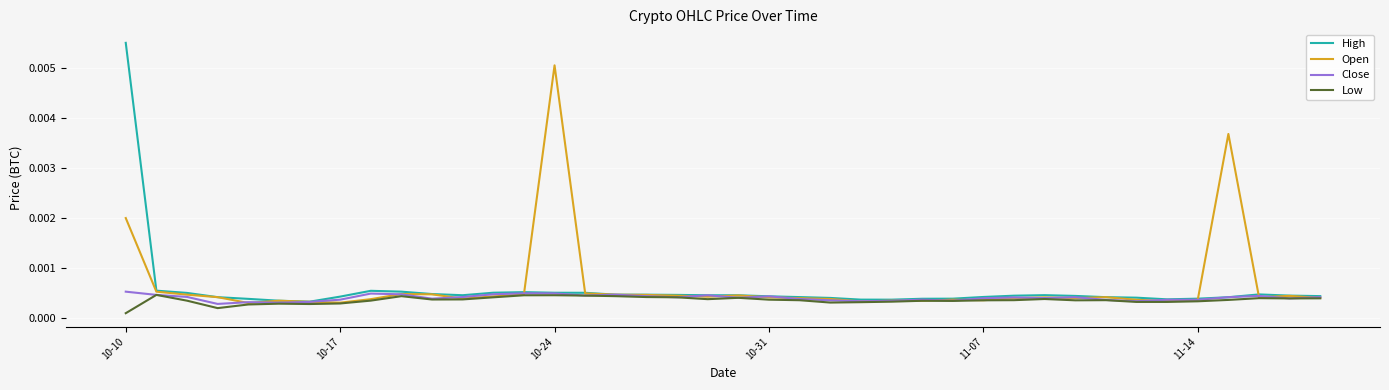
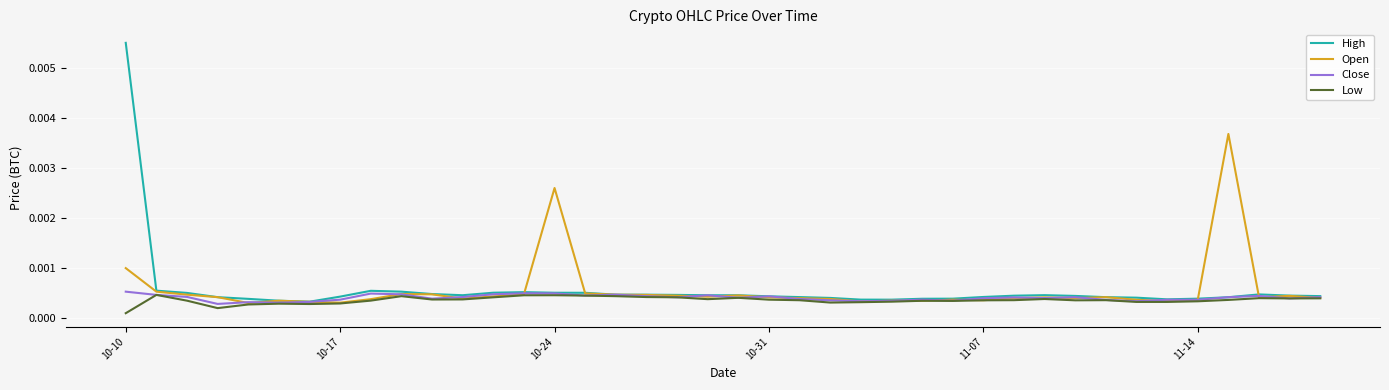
Open, 10-10: 0.002 -> 0.001
Open, 10-24: 0.0051 -> 0.0026
